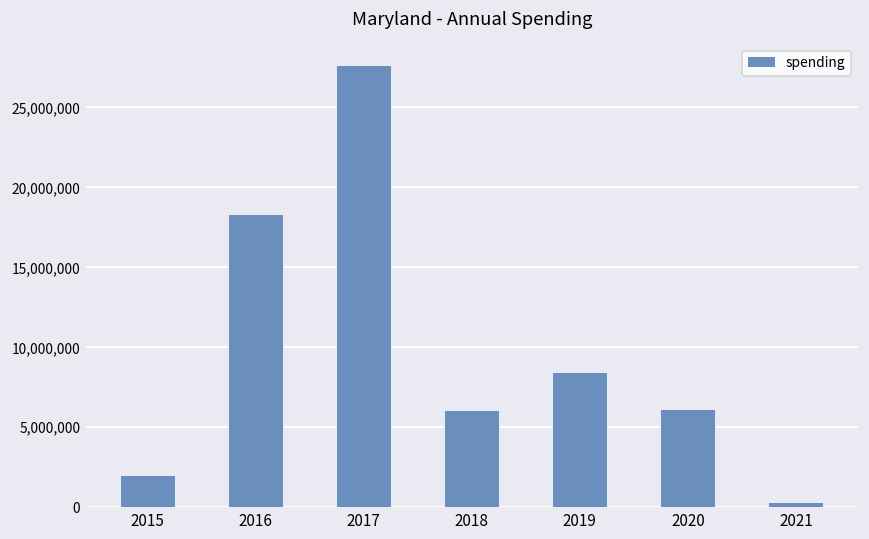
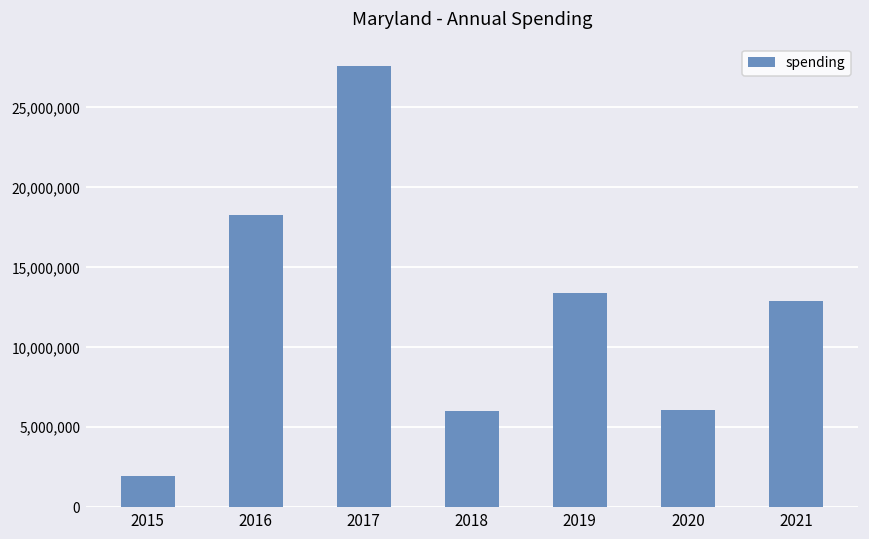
2019: 8,400,000 -> 13,400,000
2021: 300,000 -> 12,900,000
